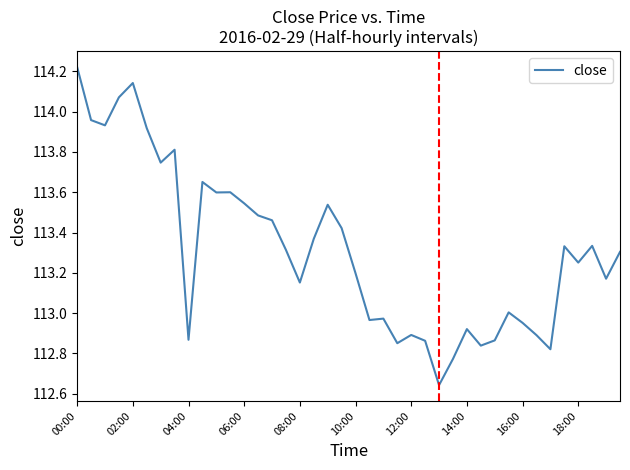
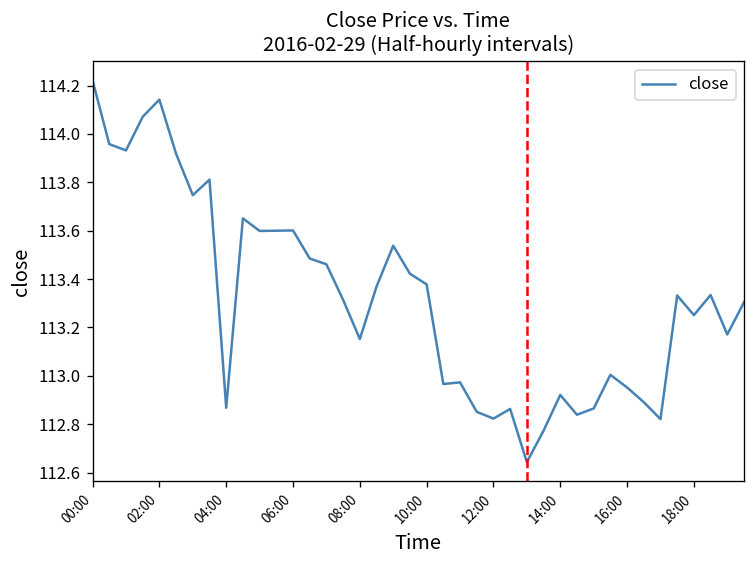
06:00: 113.55 -> 113.60
10:00: 113.20 -> 113.38
12:00: 112.89 -> 112.82
